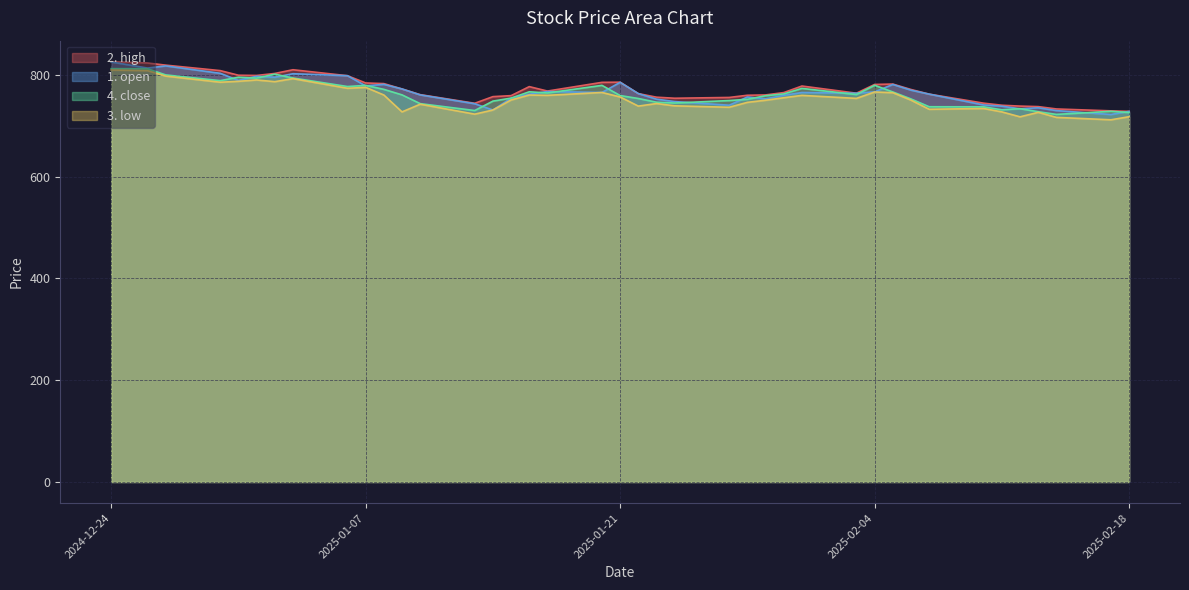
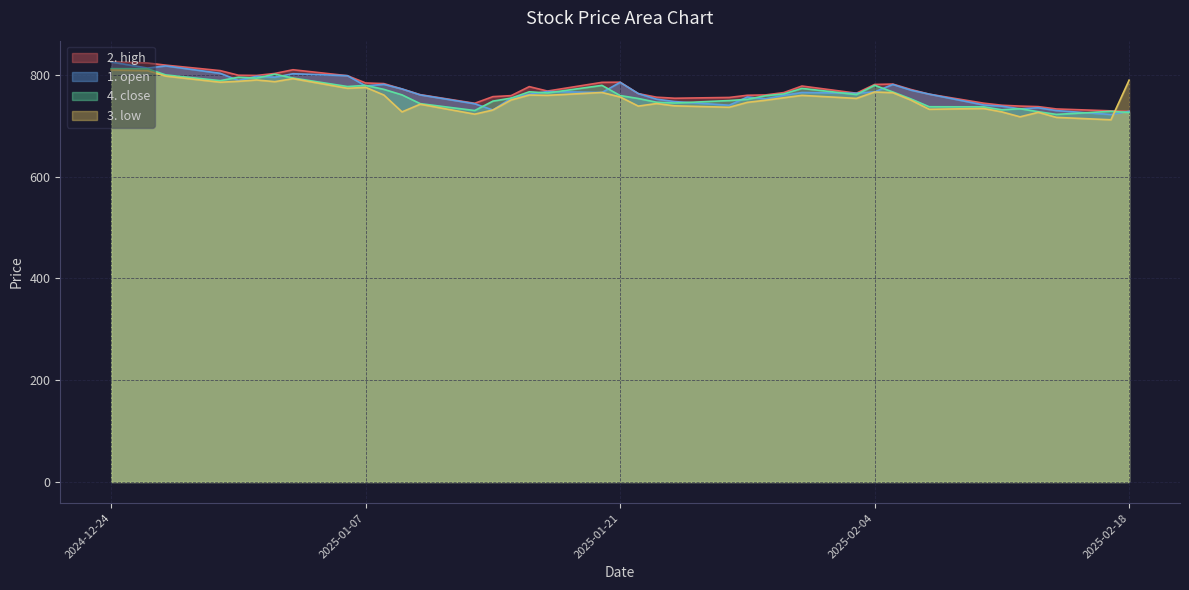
3. low, 2025-02-18: 720 -> 790
